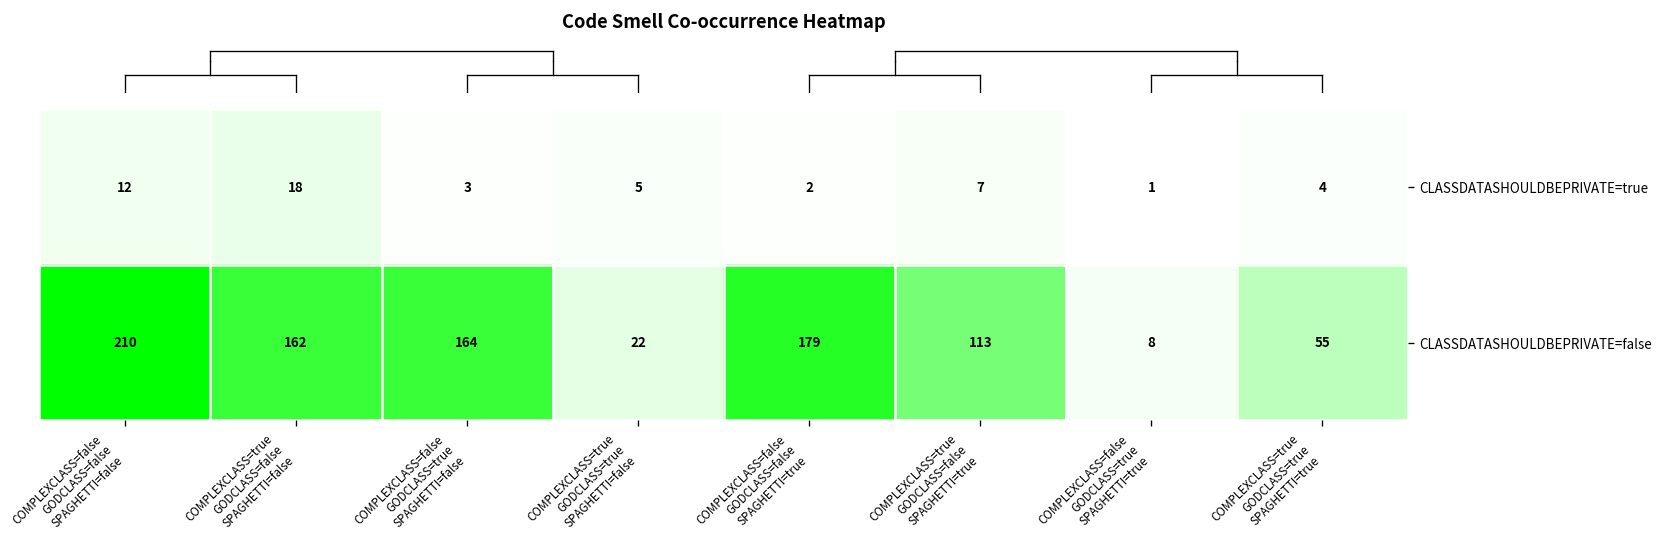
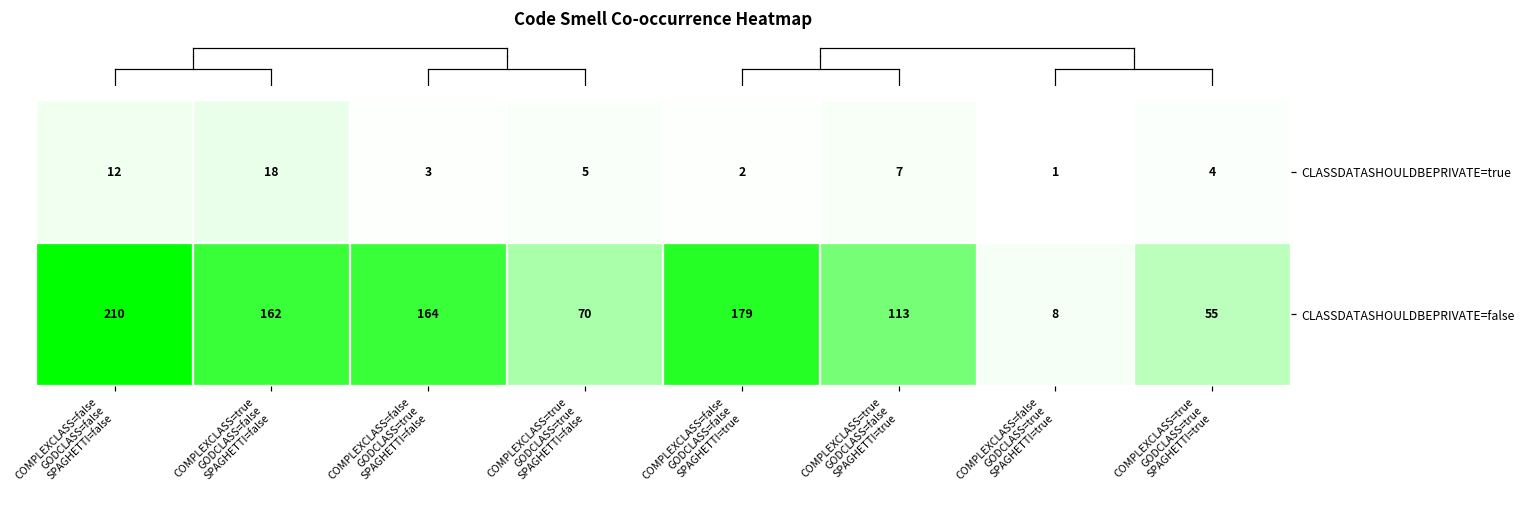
CLASSDATASHOULDBEPRIVATE=false, COMPLEXCLASS=true GODCLASS=true SPAGHETTI=false: 22 -> 70
